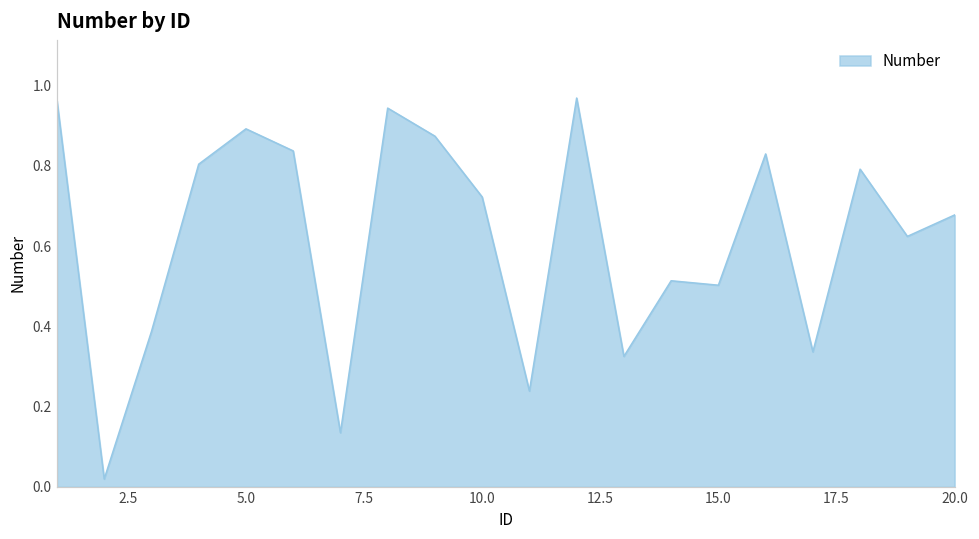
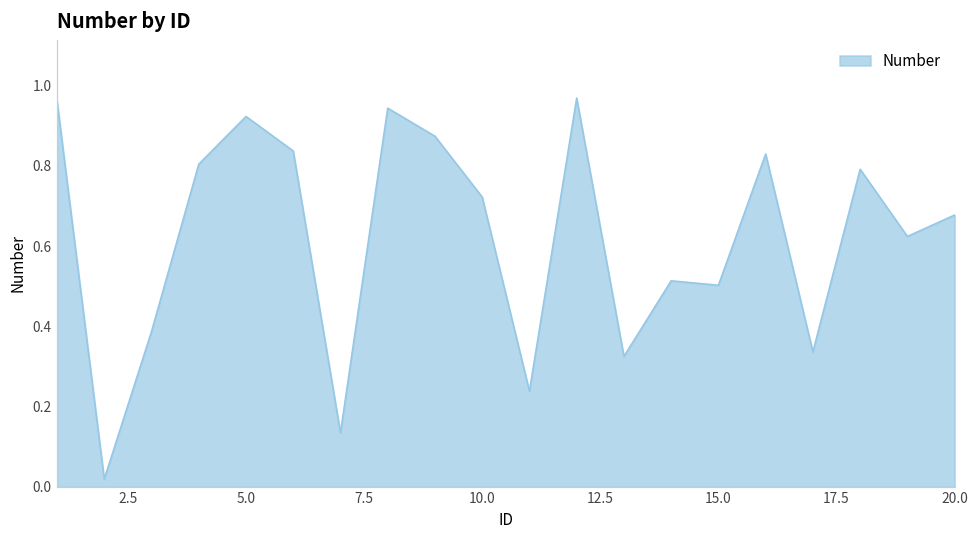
5.0: 0.89 -> 0.92
